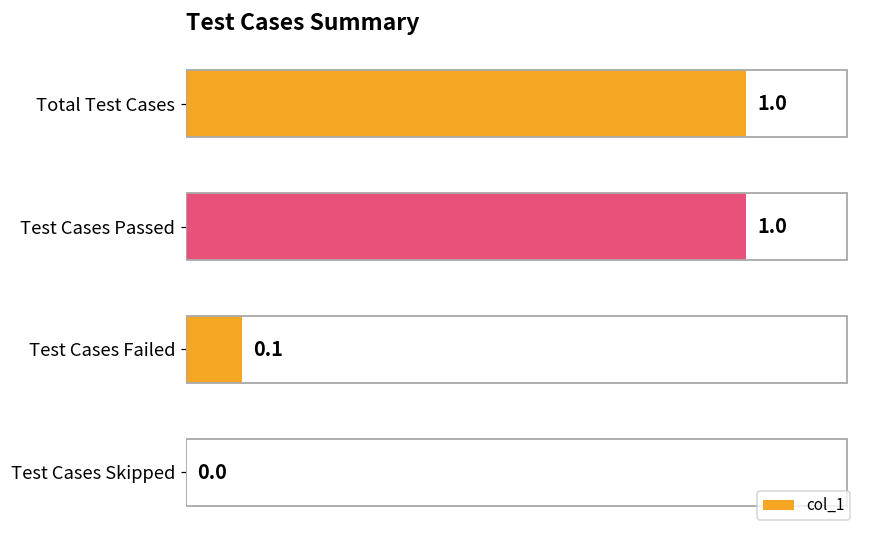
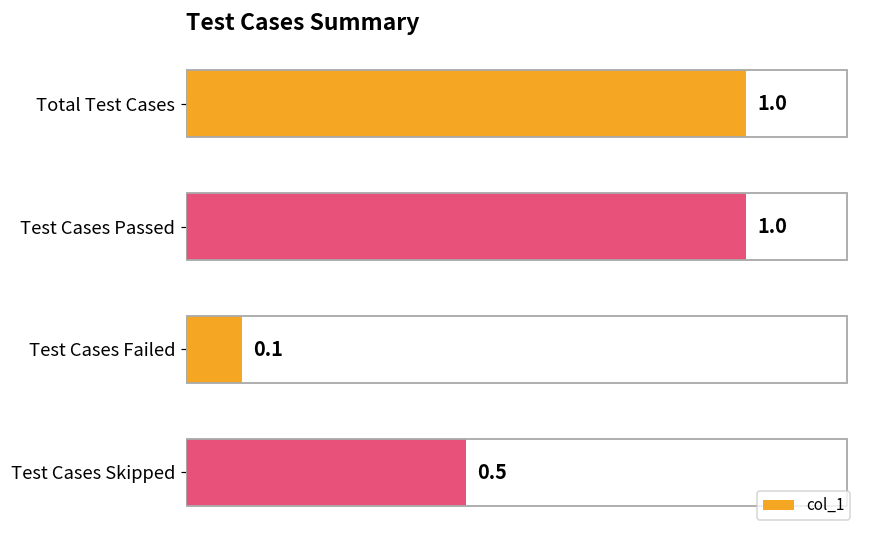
Test Cases Skipped: 0.0 -> 0.5
